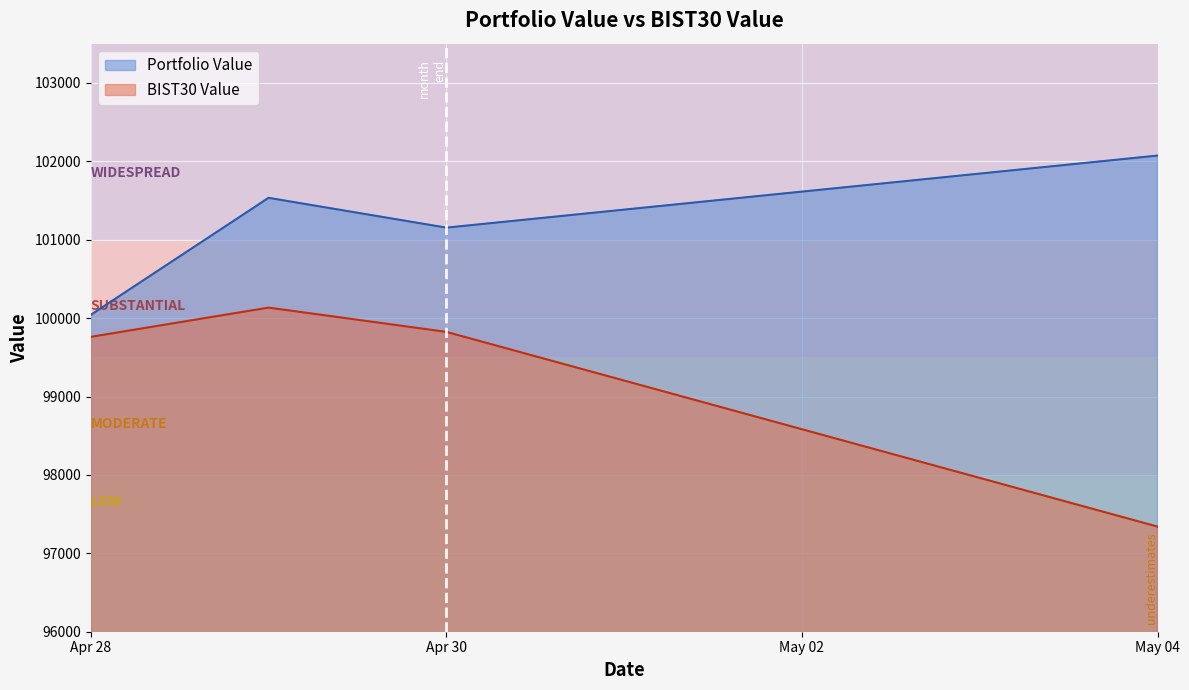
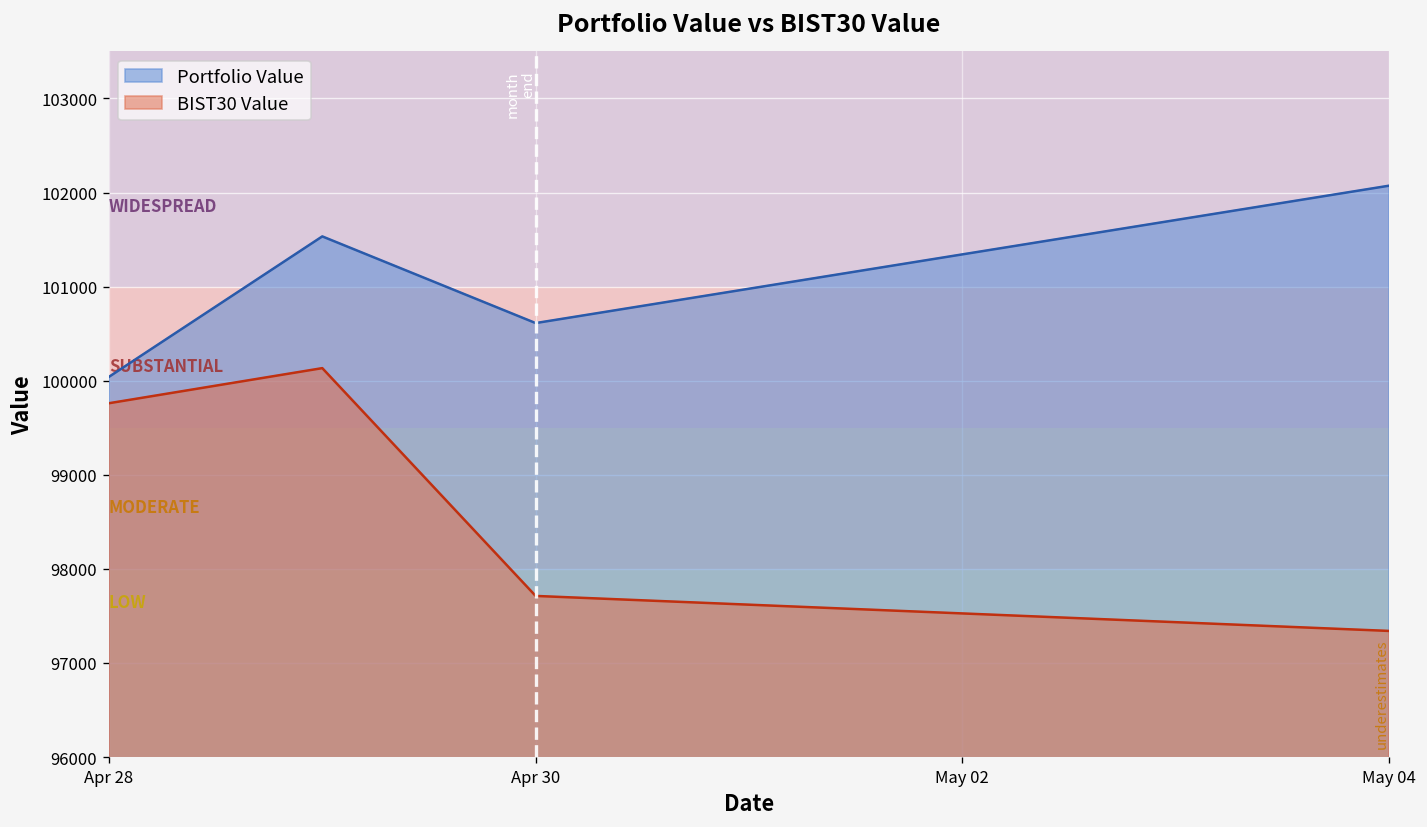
Portfolio Value, Apr 30: 101200 -> 100600
BIST30 Value, Apr 30: 99800 -> 97700
